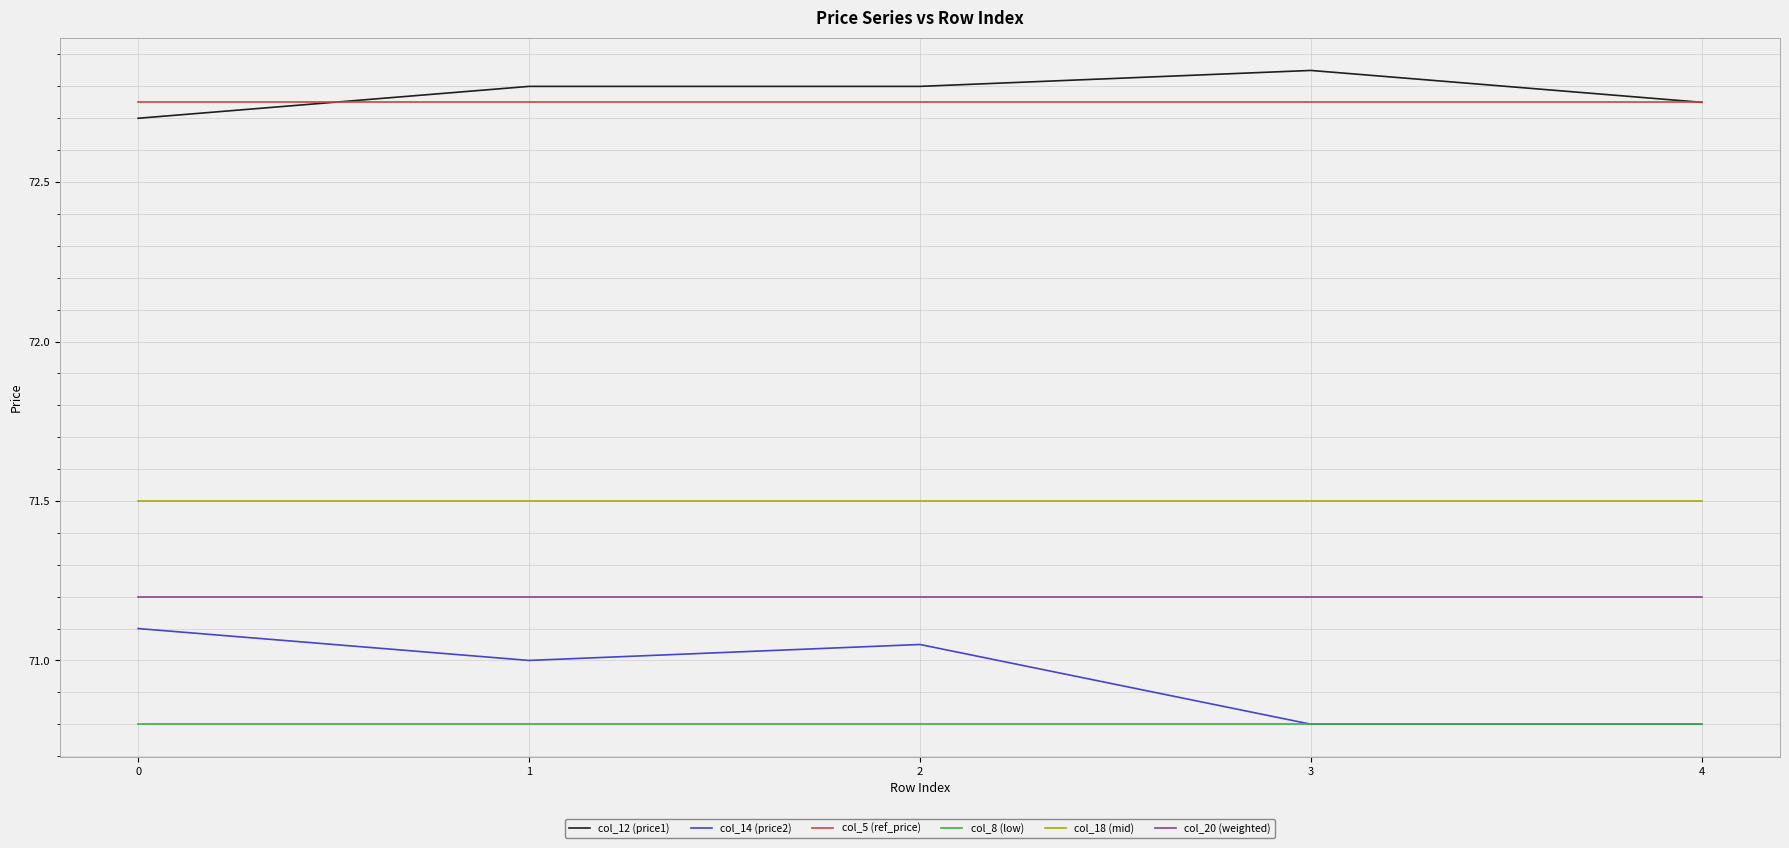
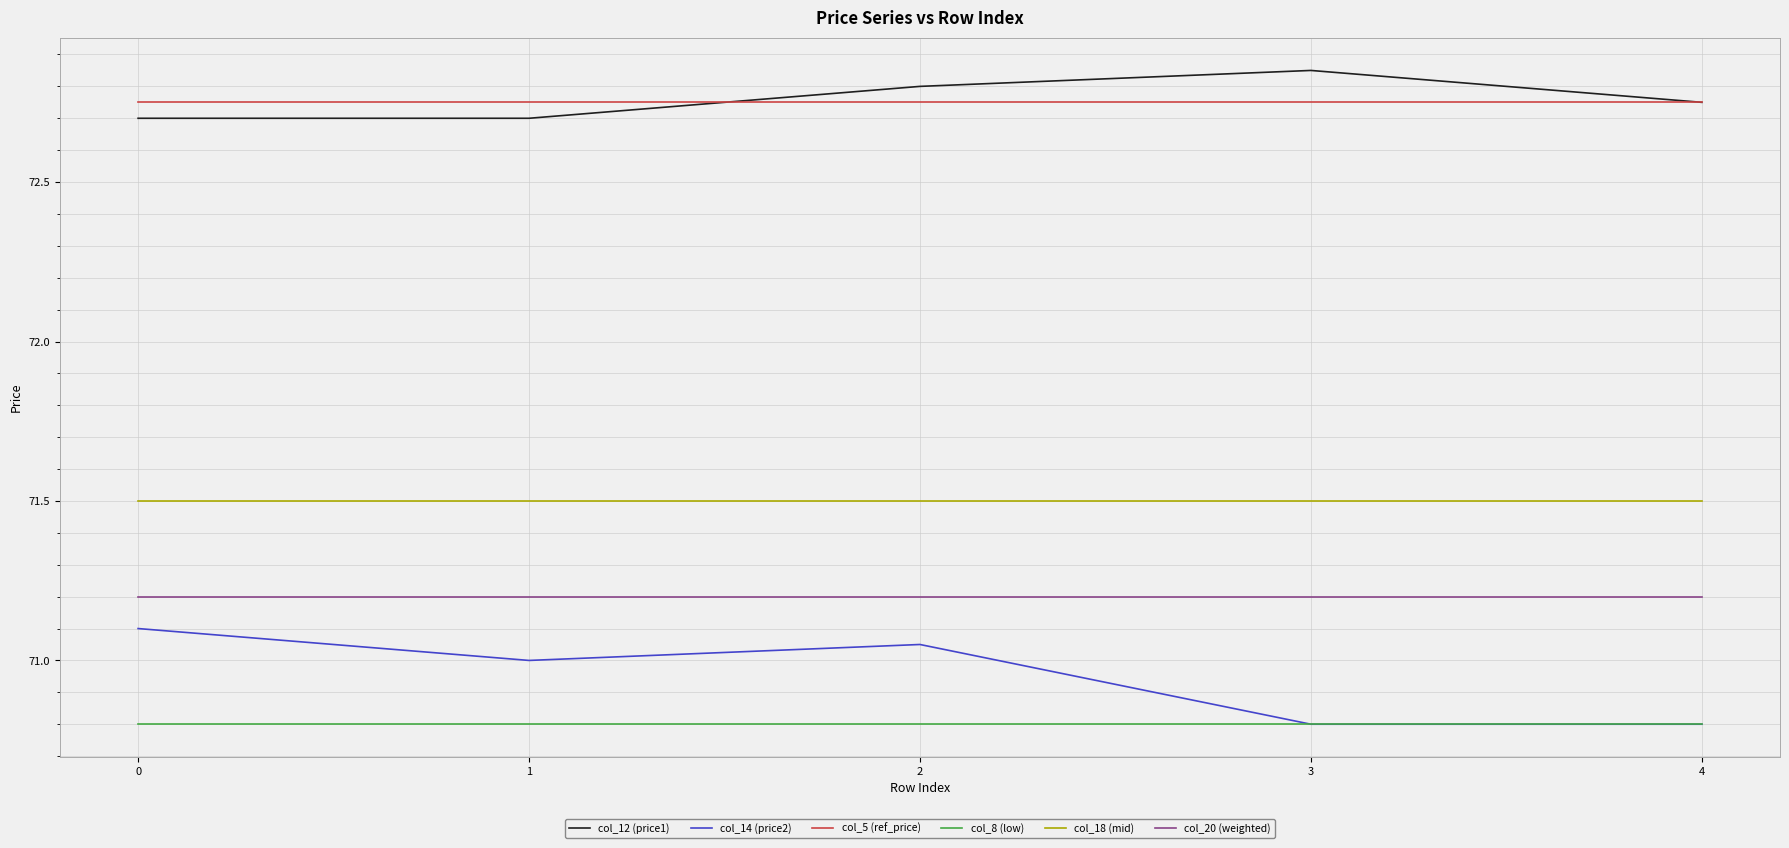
col_12 (price1), 1: 72.8 -> 72.7
